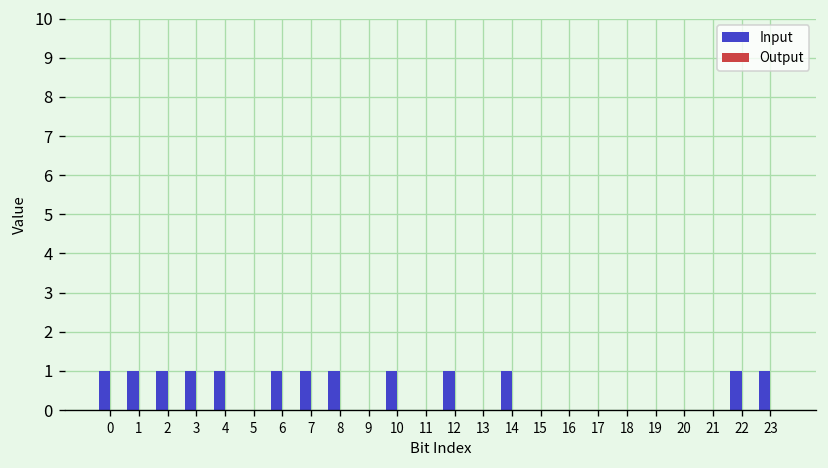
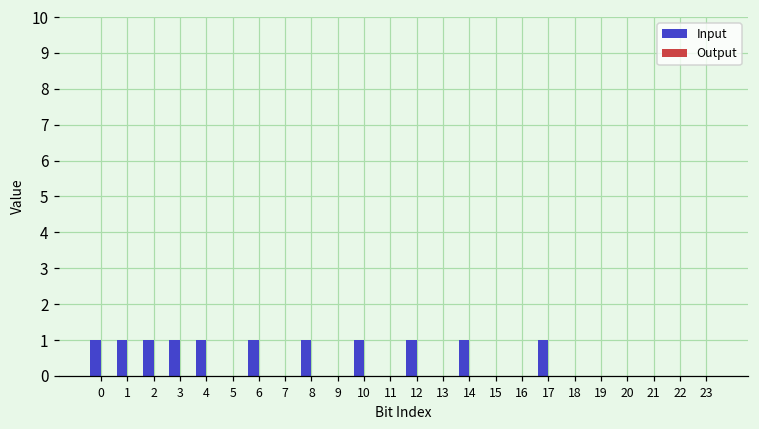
Input, 7: 1 -> 0
Input, 17: 0 -> 1
Input, 22: 1 -> 0
Input, 23: 1 -> 0
